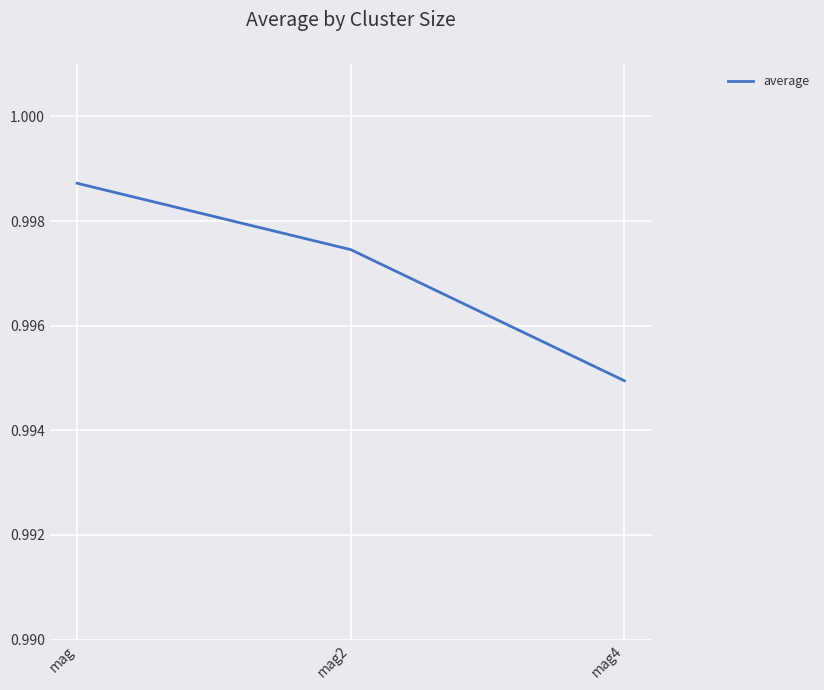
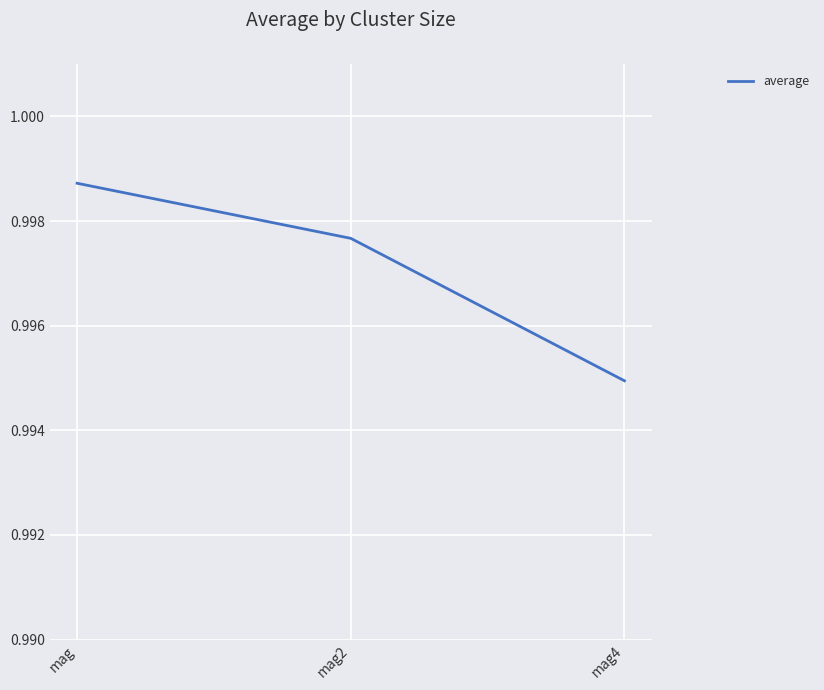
mag2: 0.9975 -> 0.9977
